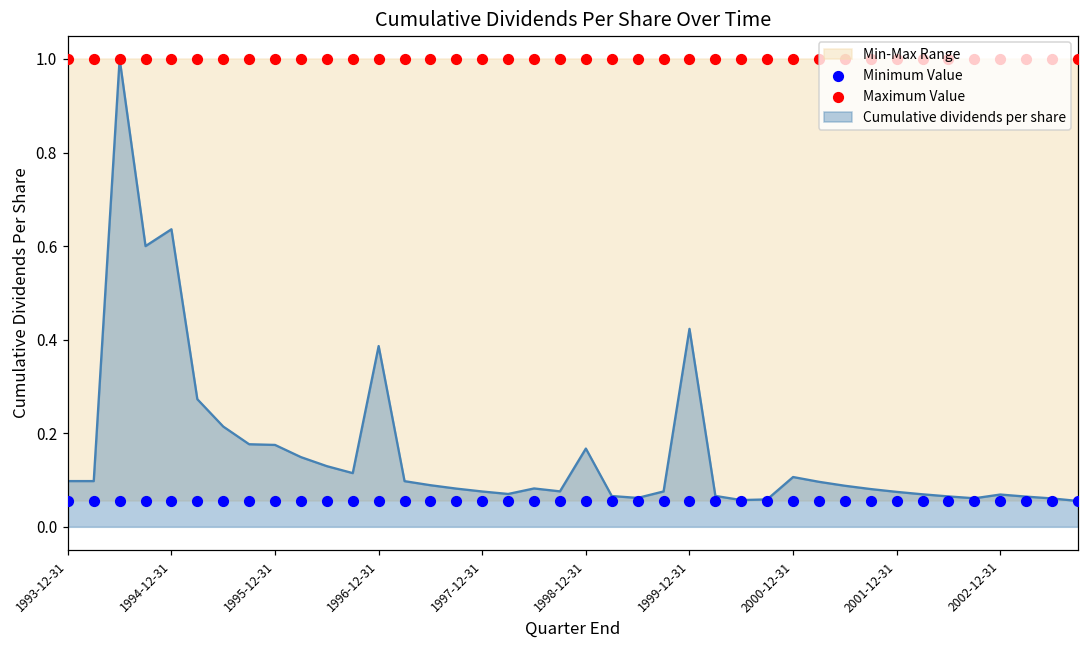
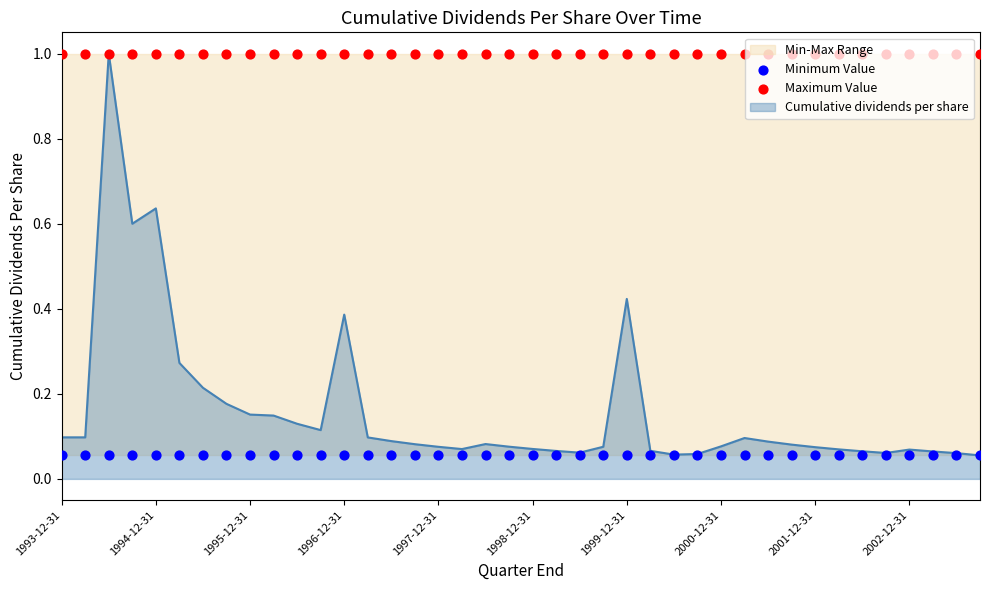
Cumulative dividends per share, 1995-12-31: 0.17 -> 0.15
Cumulative dividends per share, 1998-12-31: 0.17 -> 0.07
Cumulative dividends per share, 2000-12-31: 0.11 -> 0.08
